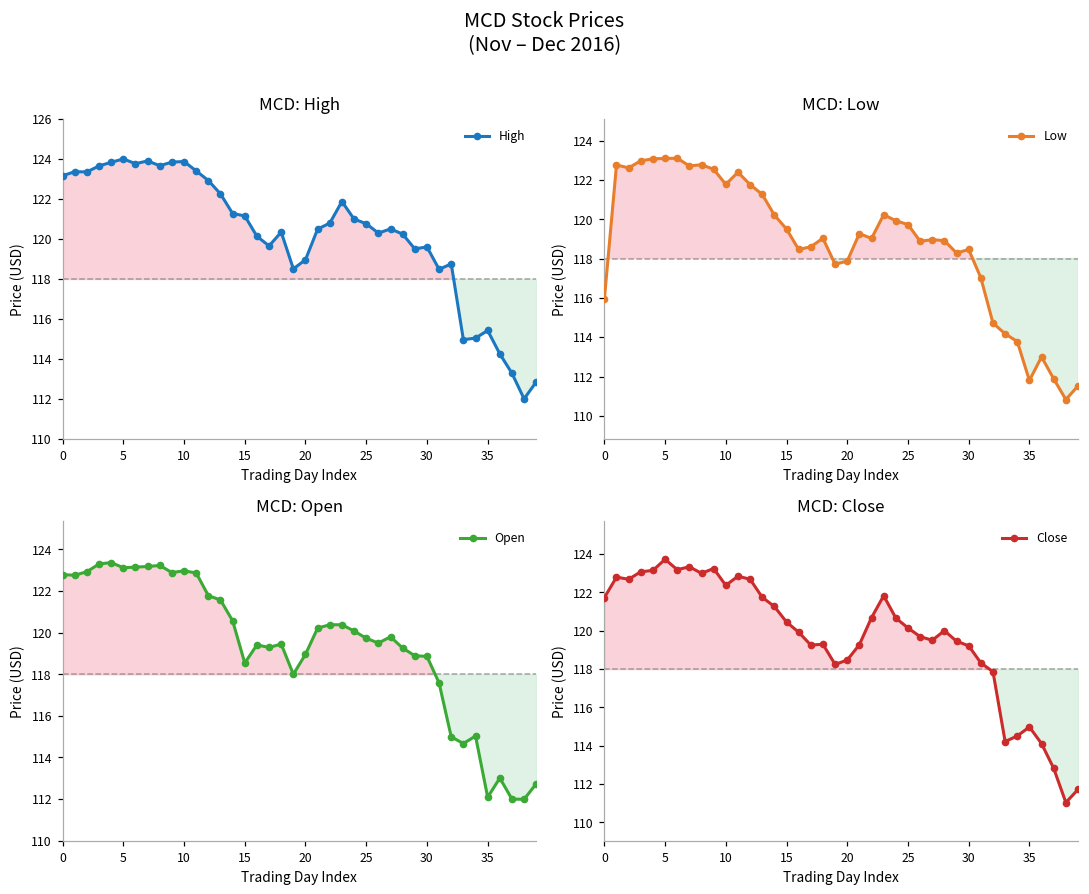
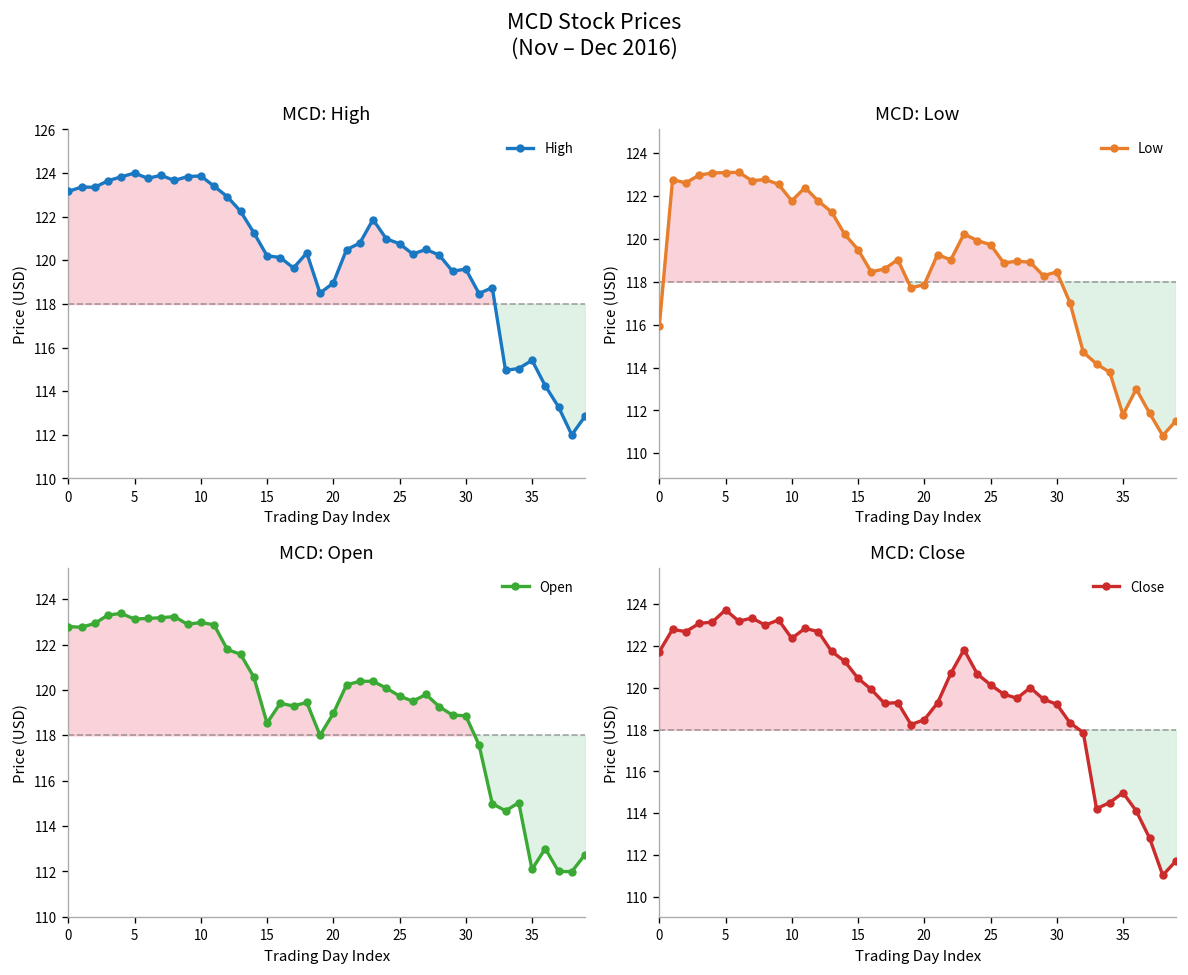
MCD: High, High, 15: 121.2 -> 120.2
